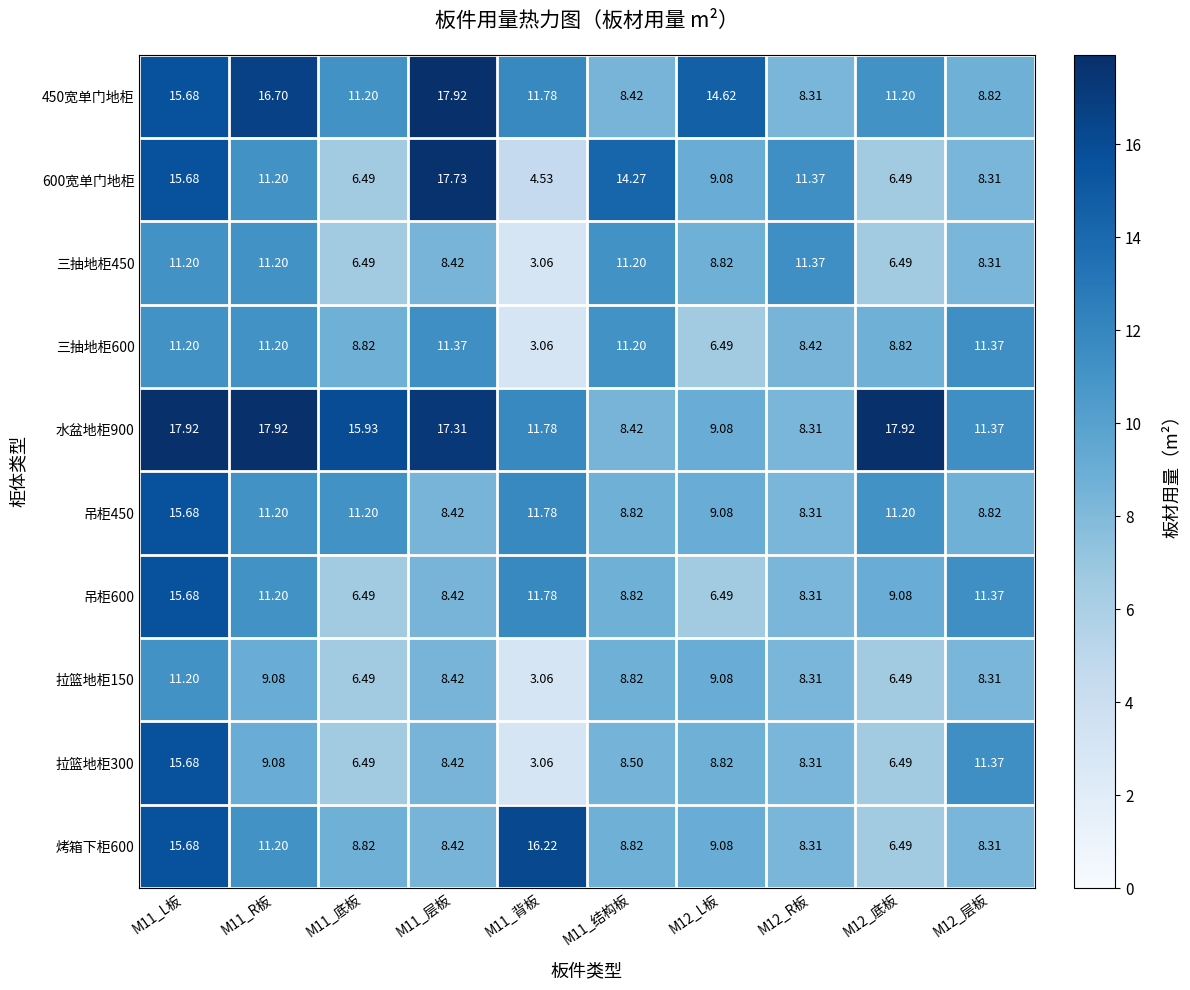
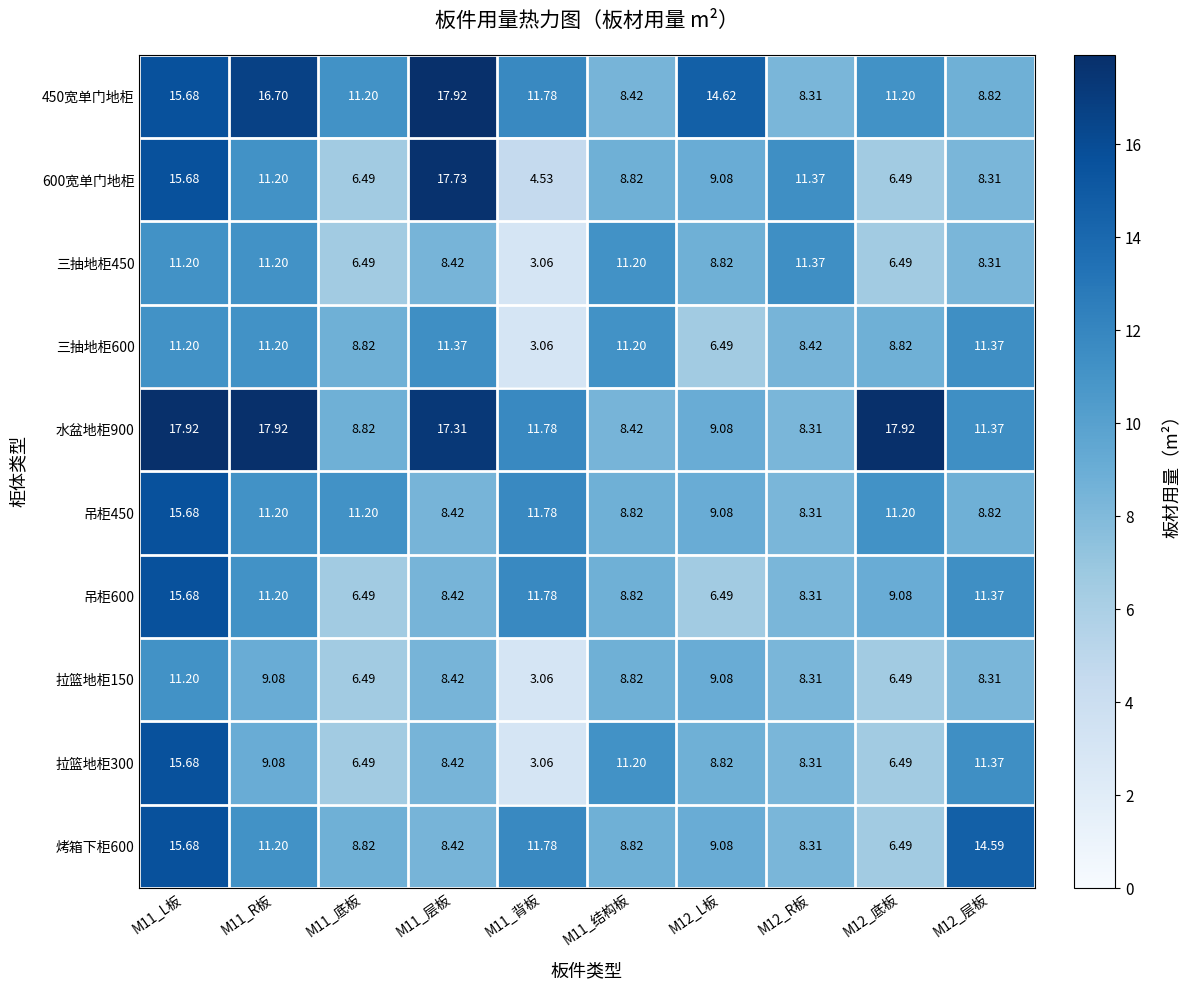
600宽单门地柜, M11_结构板: 14.27 -> 8.82
水盆地柜900, M11_底板: 15.93 -> 8.82
拉篮地柜300, M11_结构板: 8.50 -> 11.20
烤箱下柜600, M11_背板: 16.22 -> 11.78
烤箱下柜600, M12_层板: 8.31 -> 14.59
